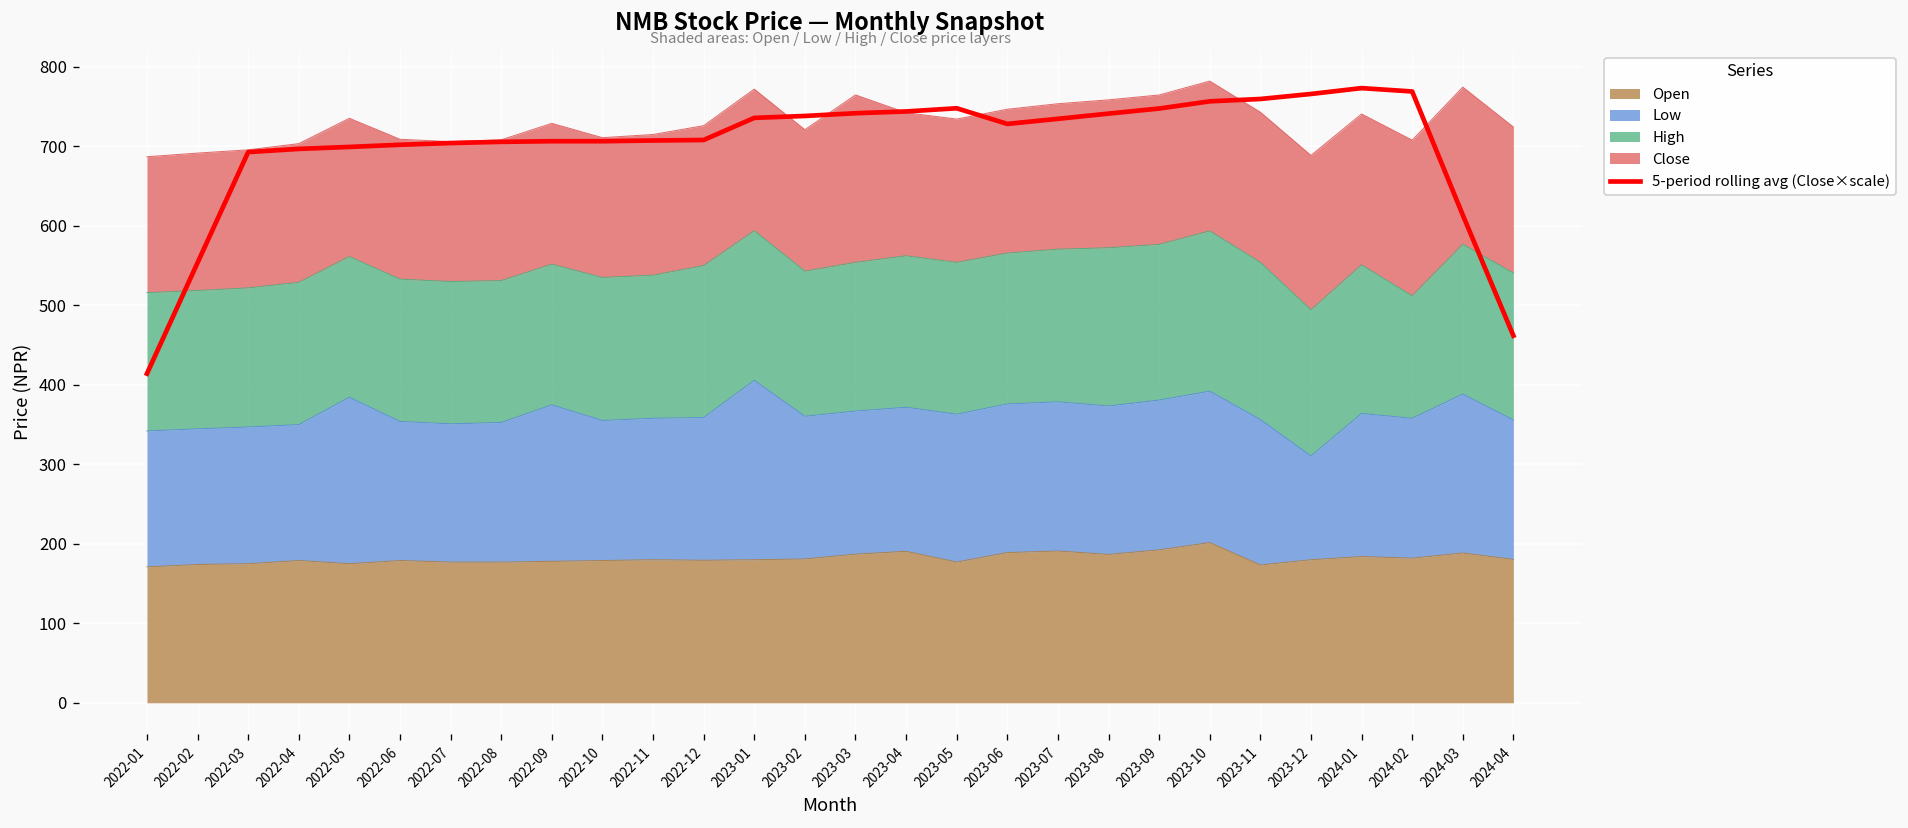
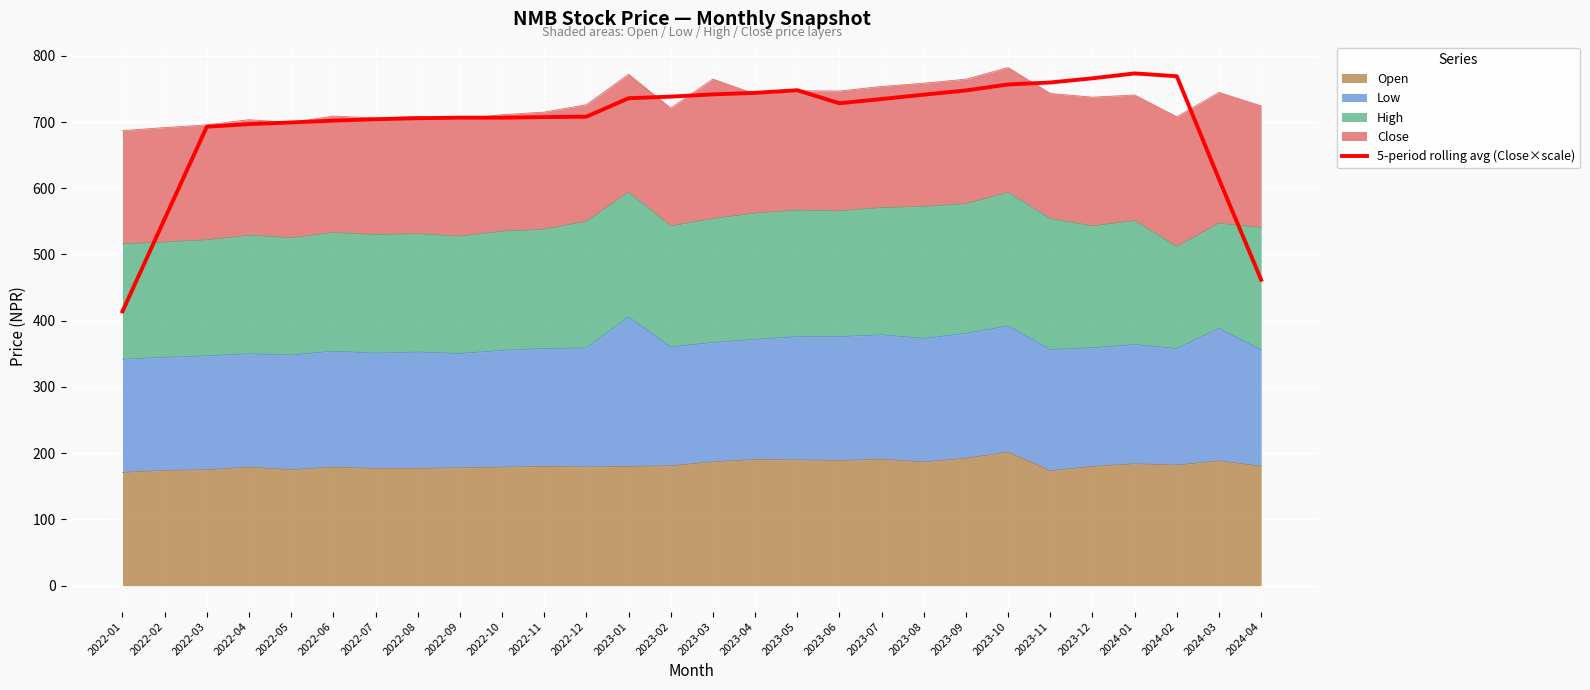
Low, 2022-05: 210 -> 170
Low, 2022-09: 200 -> 170
Open, 2023-05: 180 -> 190
Low, 2023-12: 130 -> 180
High, 2024-03: 190 -> 160
